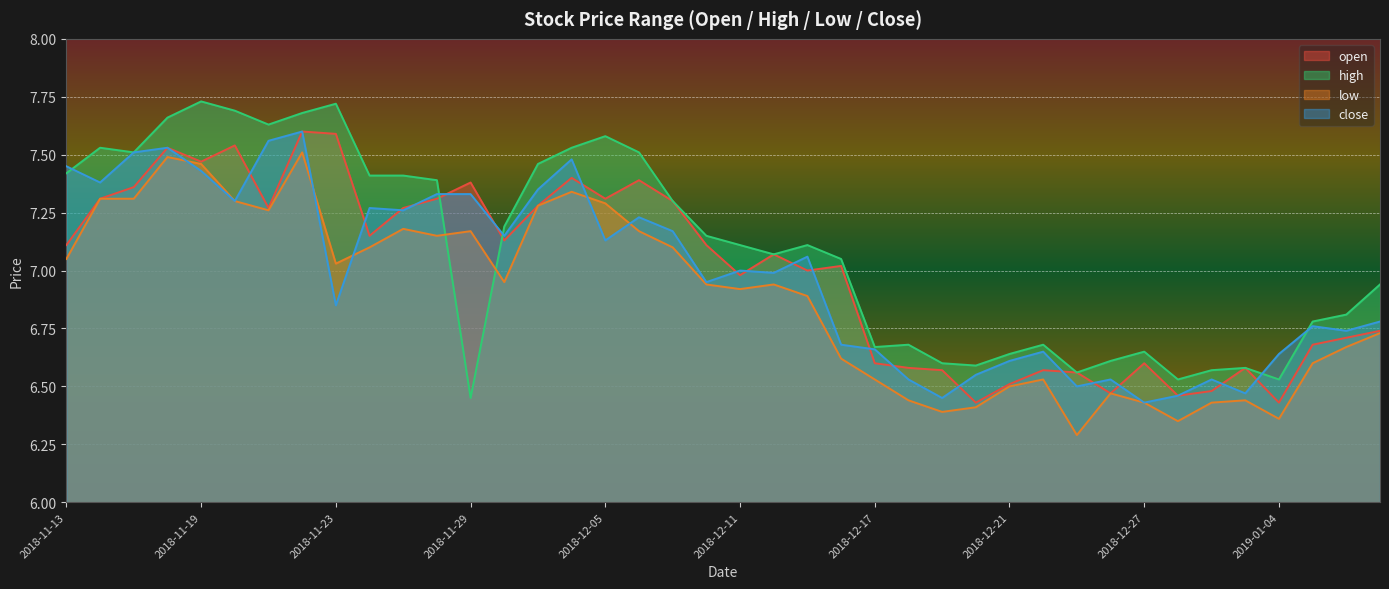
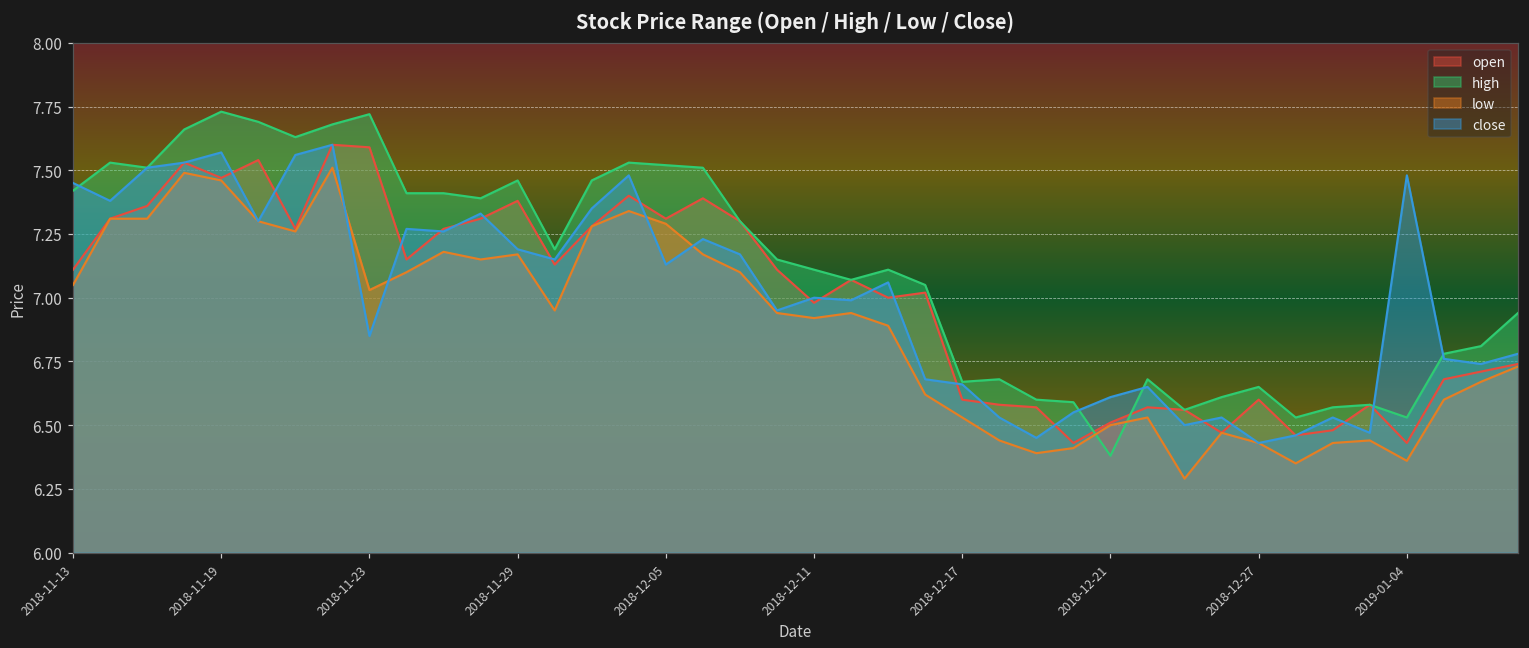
close, 2018-11-19: 7.43 -> 7.57
high, 2018-11-29: 6.45 -> 7.46
close, 2018-11-29: 7.33 -> 7.19
high, 2018-12-05: 7.58 -> 7.52
high, 2018-12-21: 6.64 -> 6.38
close, 2019-01-04: 6.64 -> 7.48
